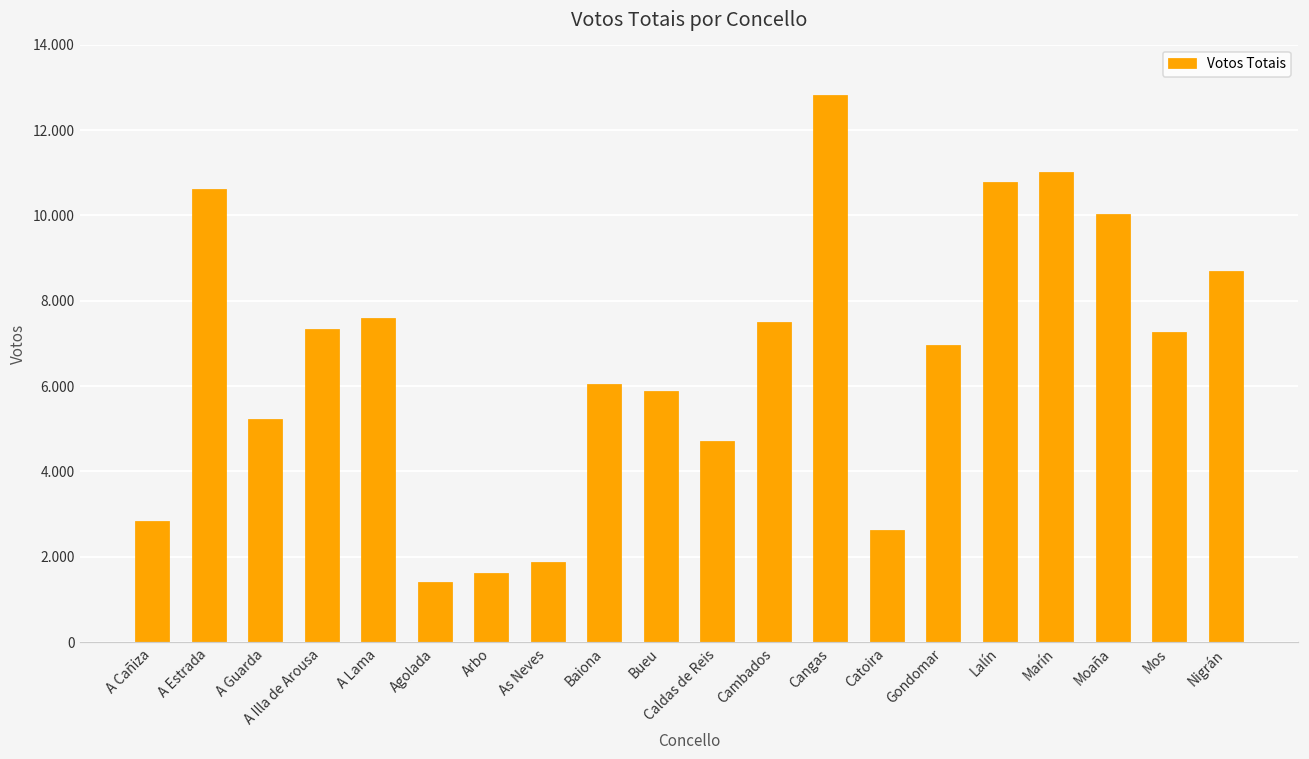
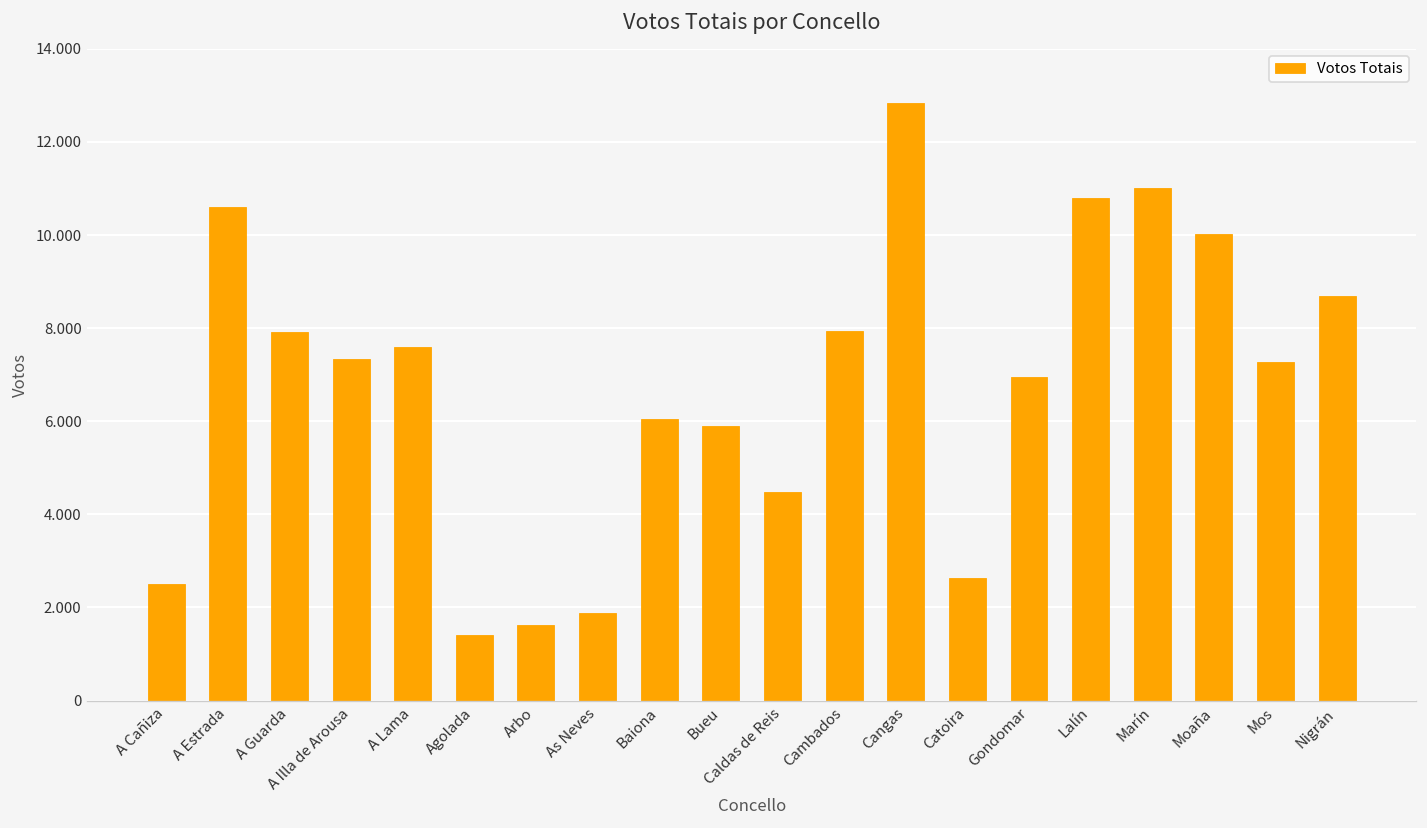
A Cañiza: 2.8 -> 2.5
A Guarda: 5.2 -> 7.9
Caldas de Reis: 4.7 -> 4.5
Cambados: 7.5 -> 7.9
